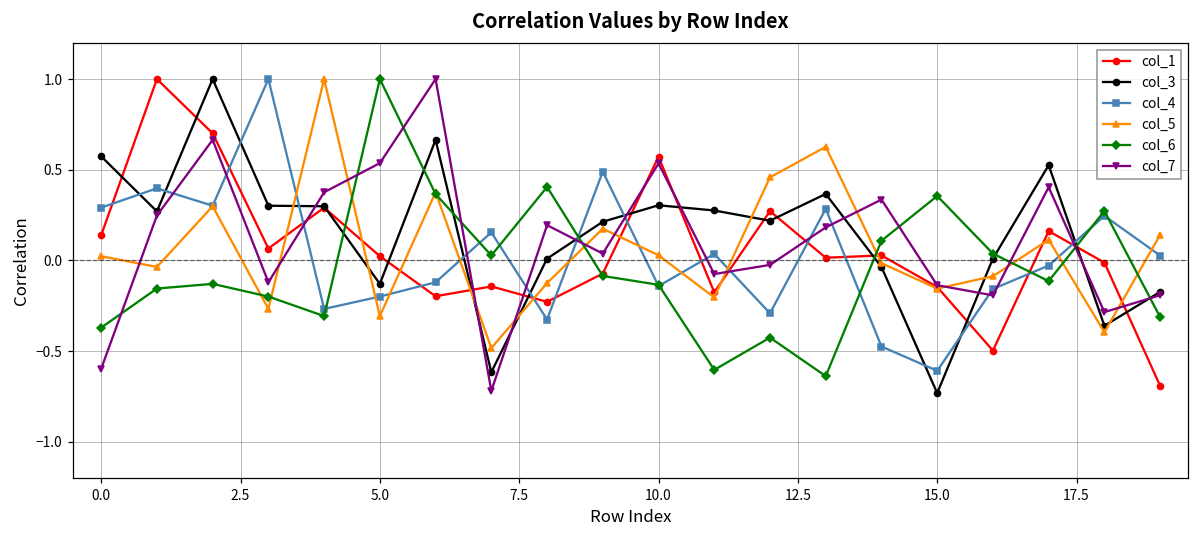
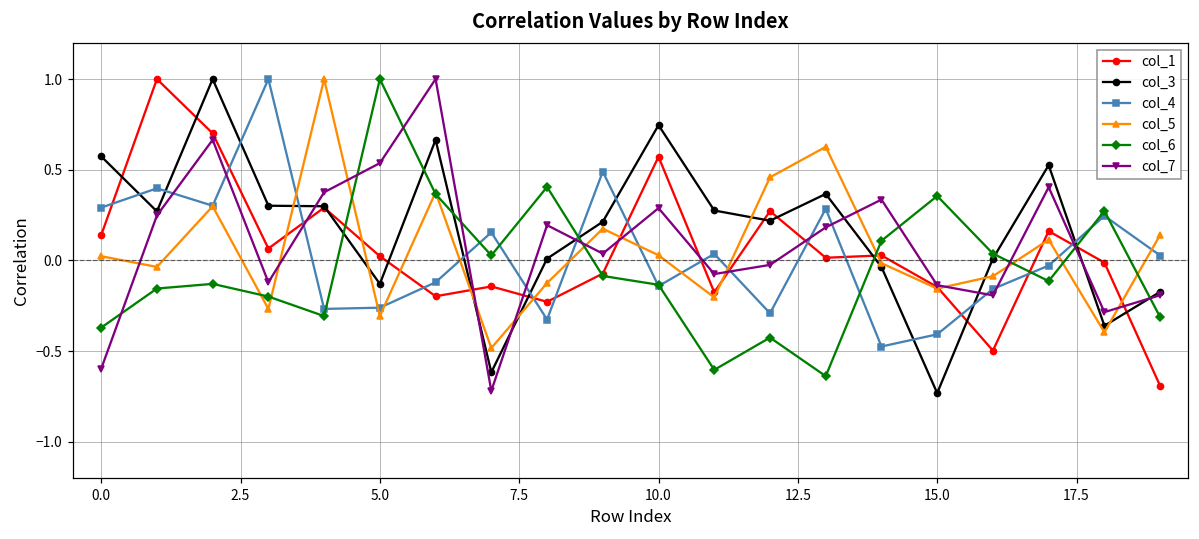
col_4, 5.0: -0.20 -> -0.26
col_3, 10.0: 0.30 -> 0.75
col_7, 10.0: 0.53 -> 0.29
col_4, 15.0: -0.61 -> -0.41
